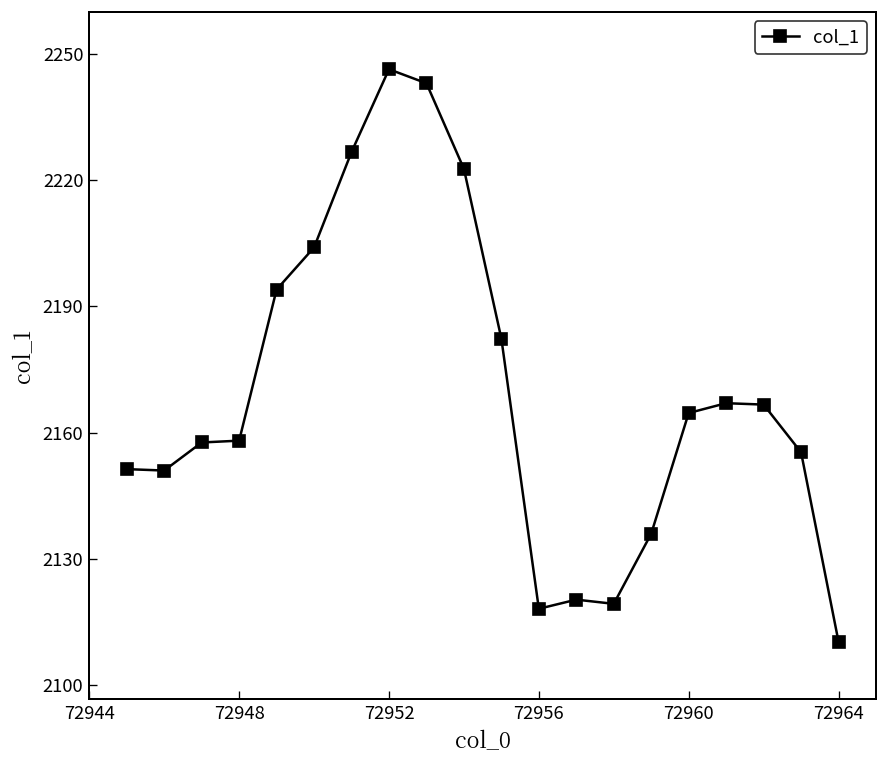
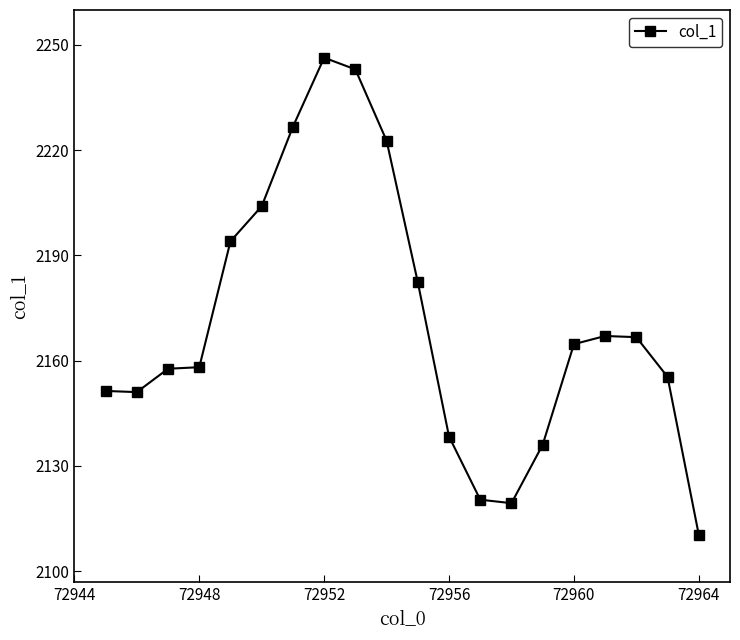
72956: 2118 -> 2138
